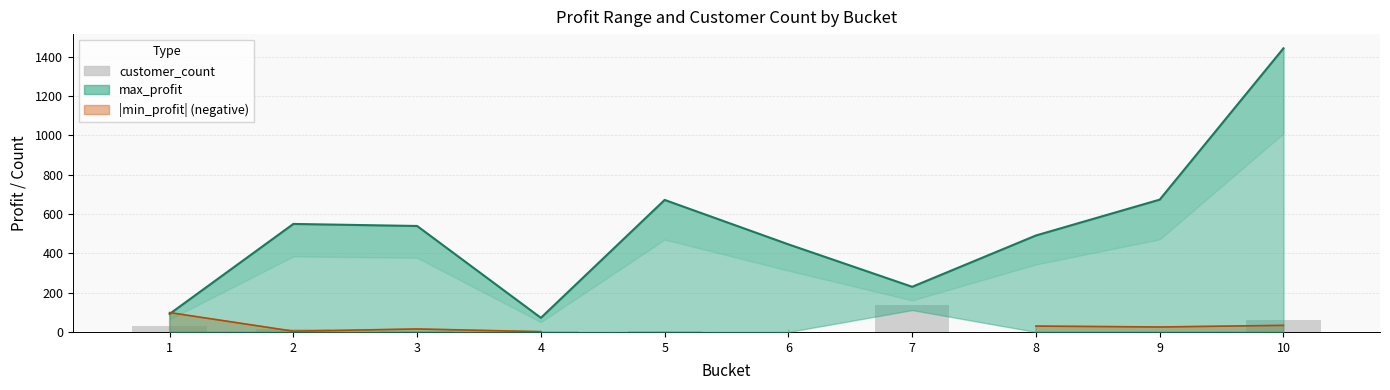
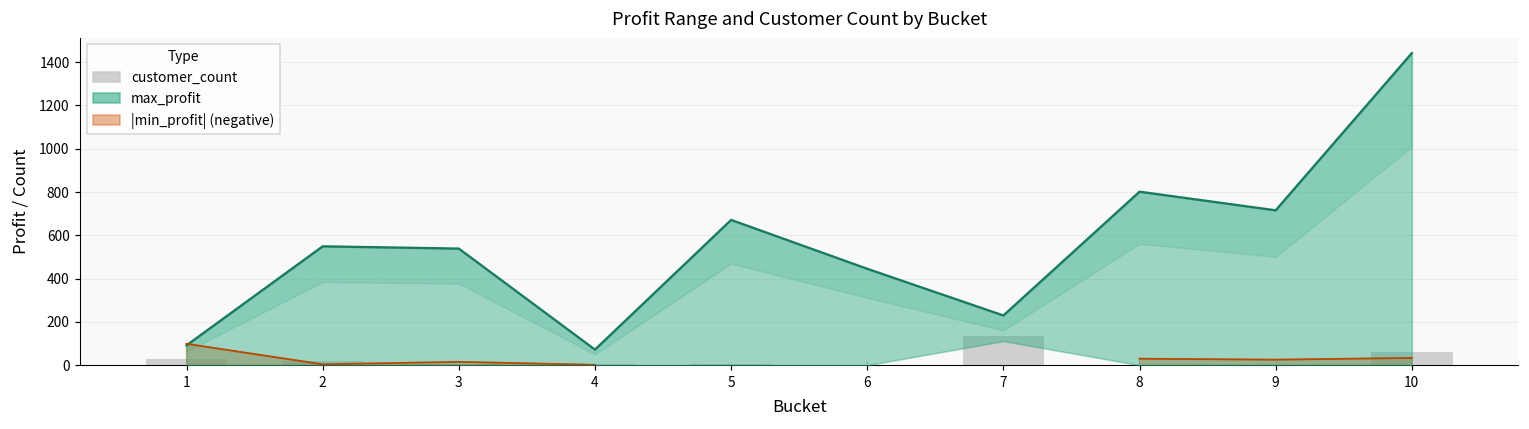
max_profit, 8: 490 -> 800
max_profit, 9: 670 -> 720
